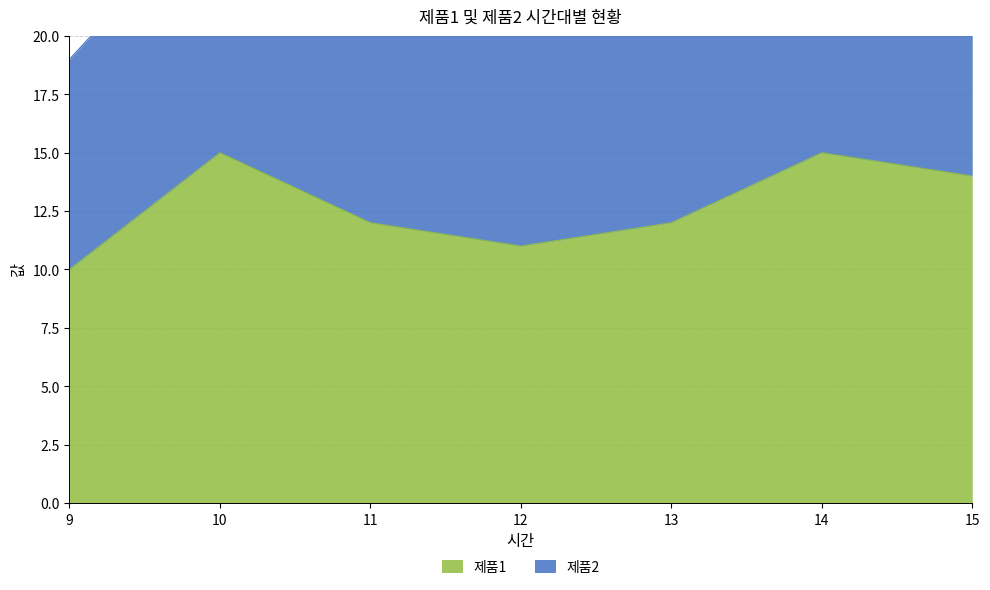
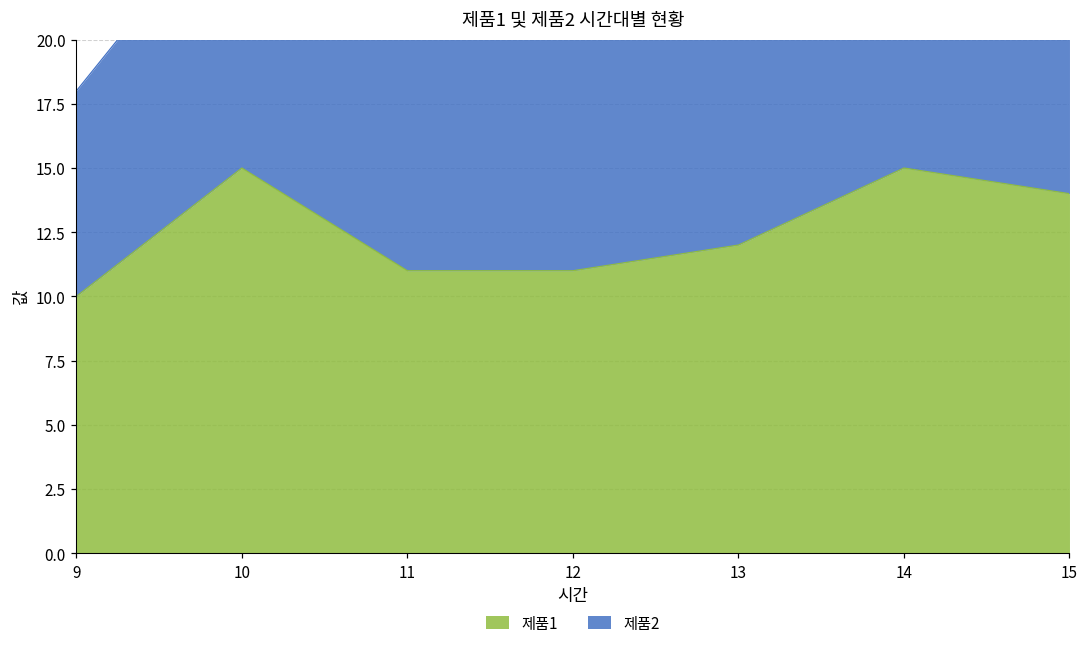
제품2, 9: 9 -> 8
제품1, 11: 12 -> 11
